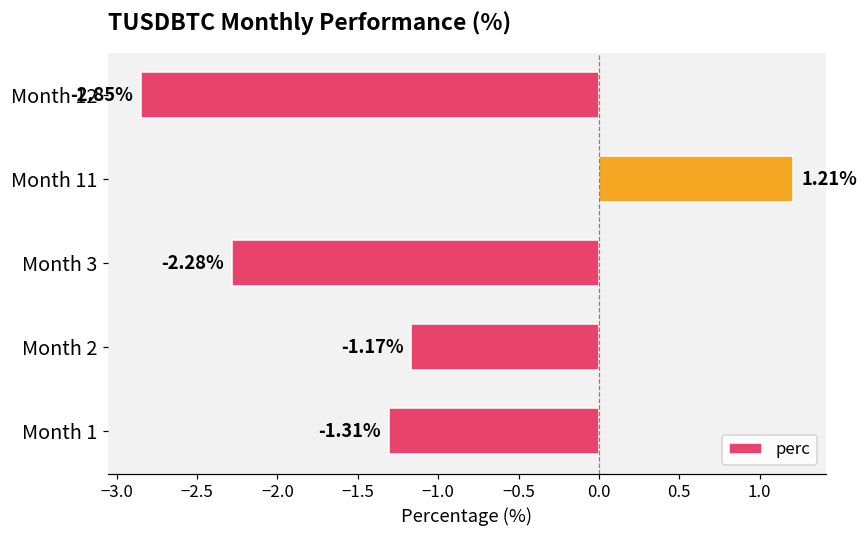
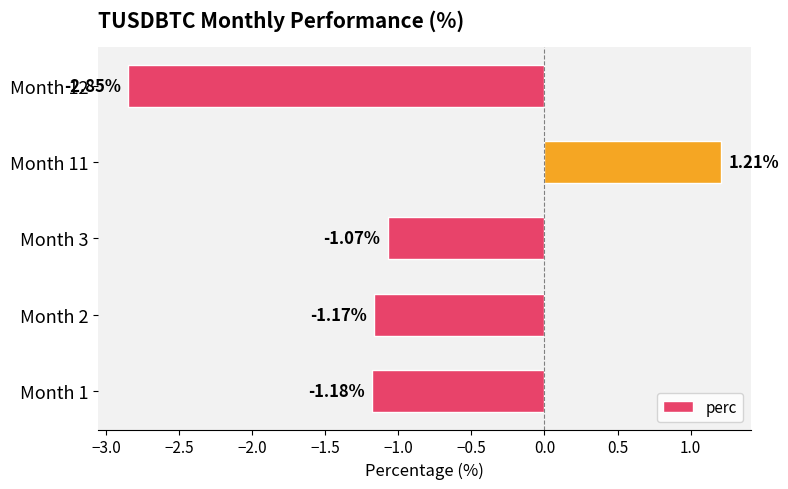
Month 3: -2.28% -> -1.07%
Month 1: -1.31% -> -1.18%
